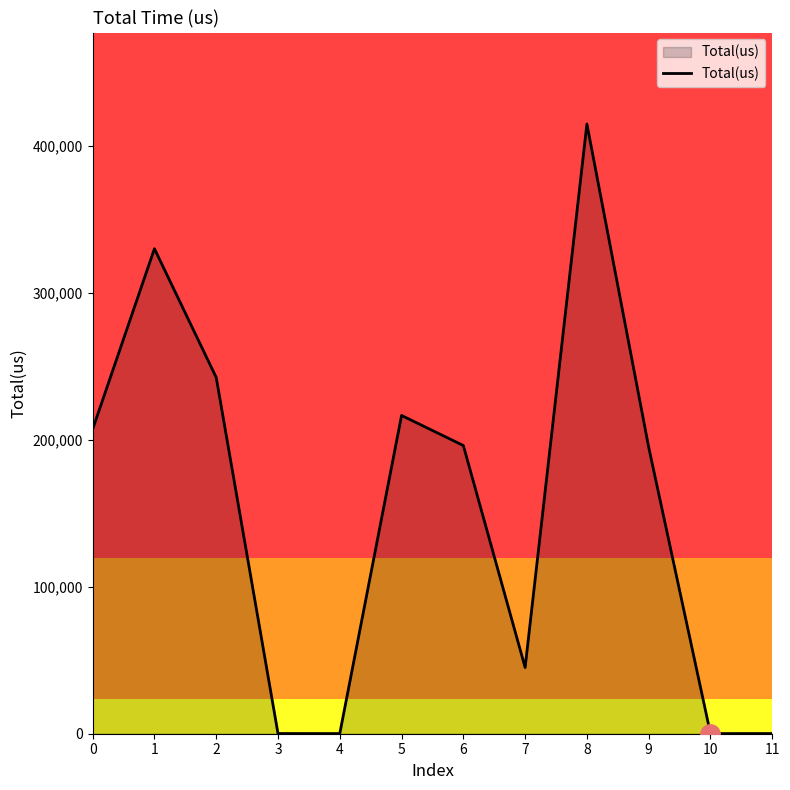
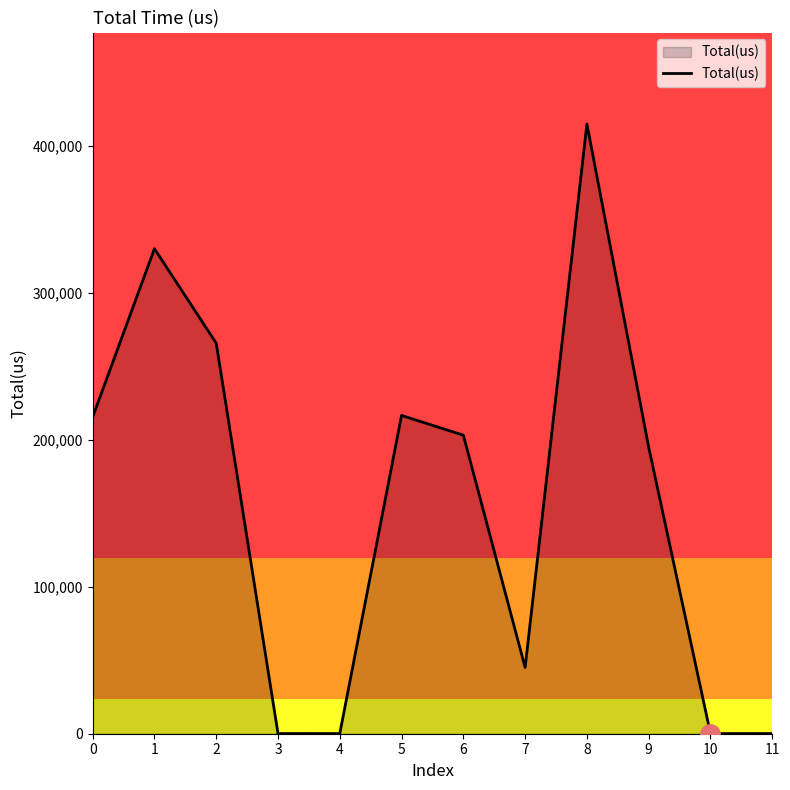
Total(us), 0: 207,000 -> 216,000
Total(us), 2: 242,000 -> 266,000
Total(us), 6: 196,000 -> 203,000
